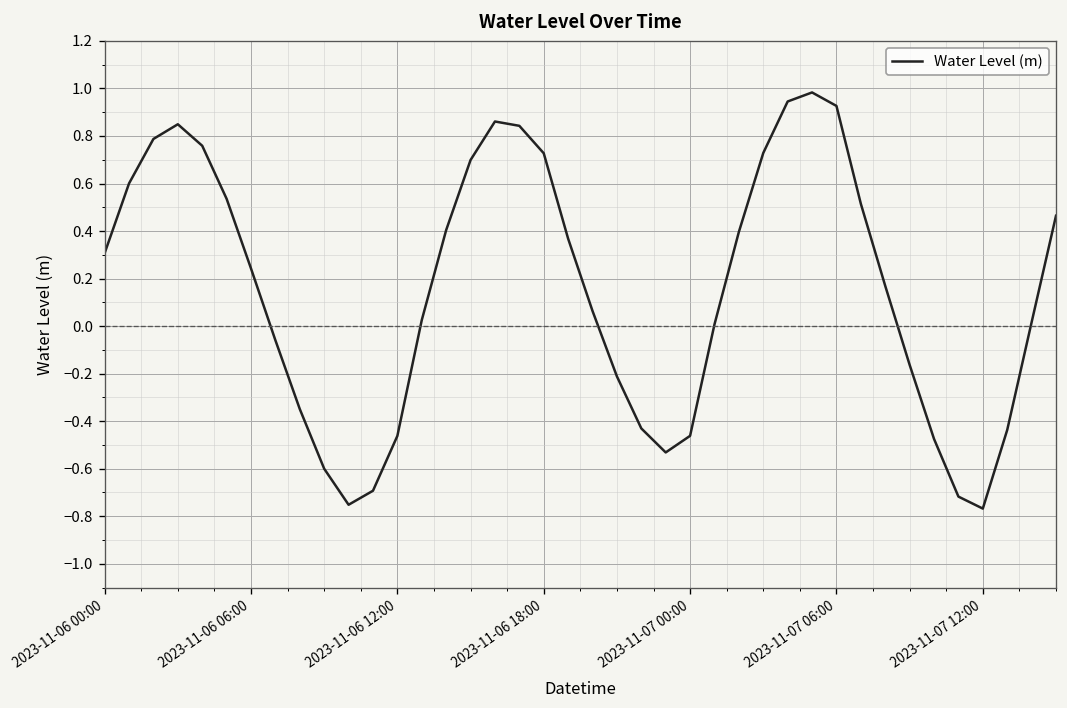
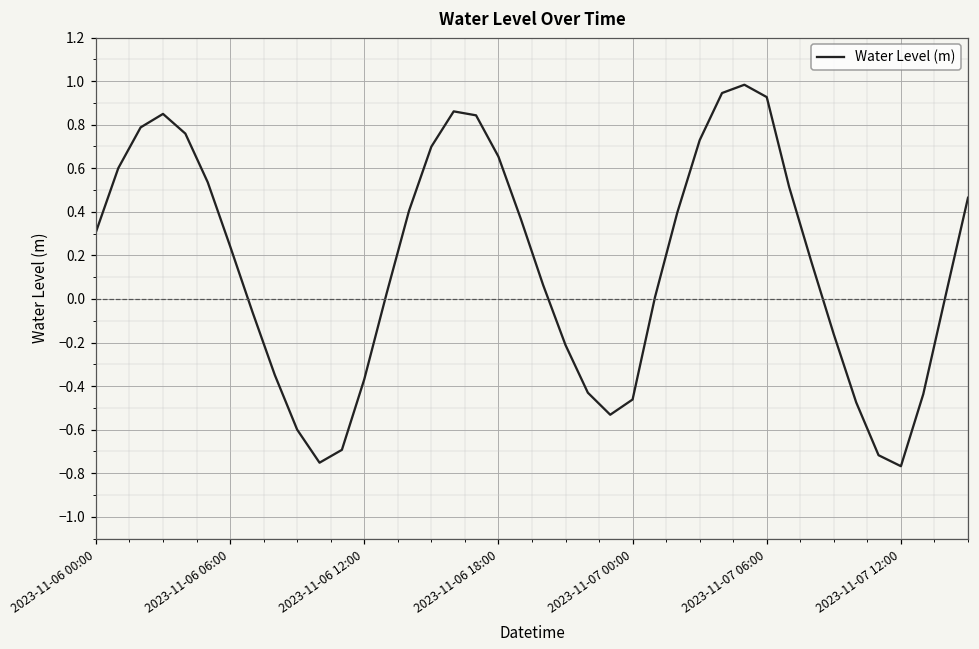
2023-11-06 12:00: -0.46 -> -0.37
2023-11-06 18:00: 0.73 -> 0.65
